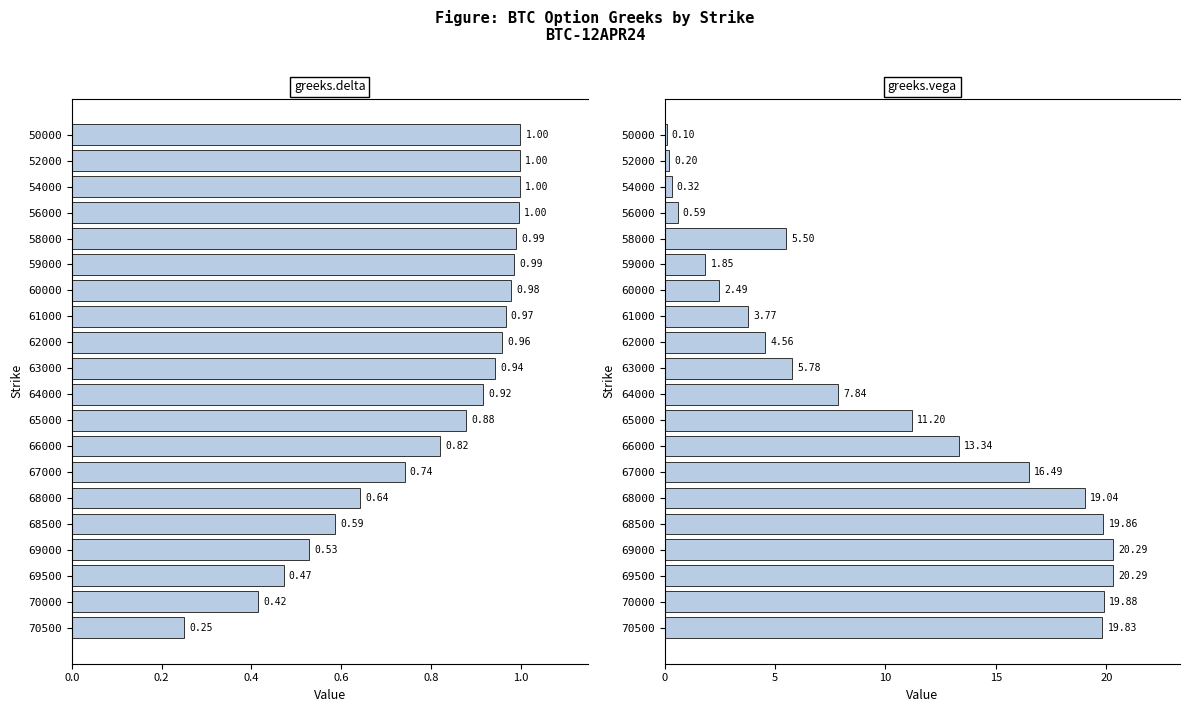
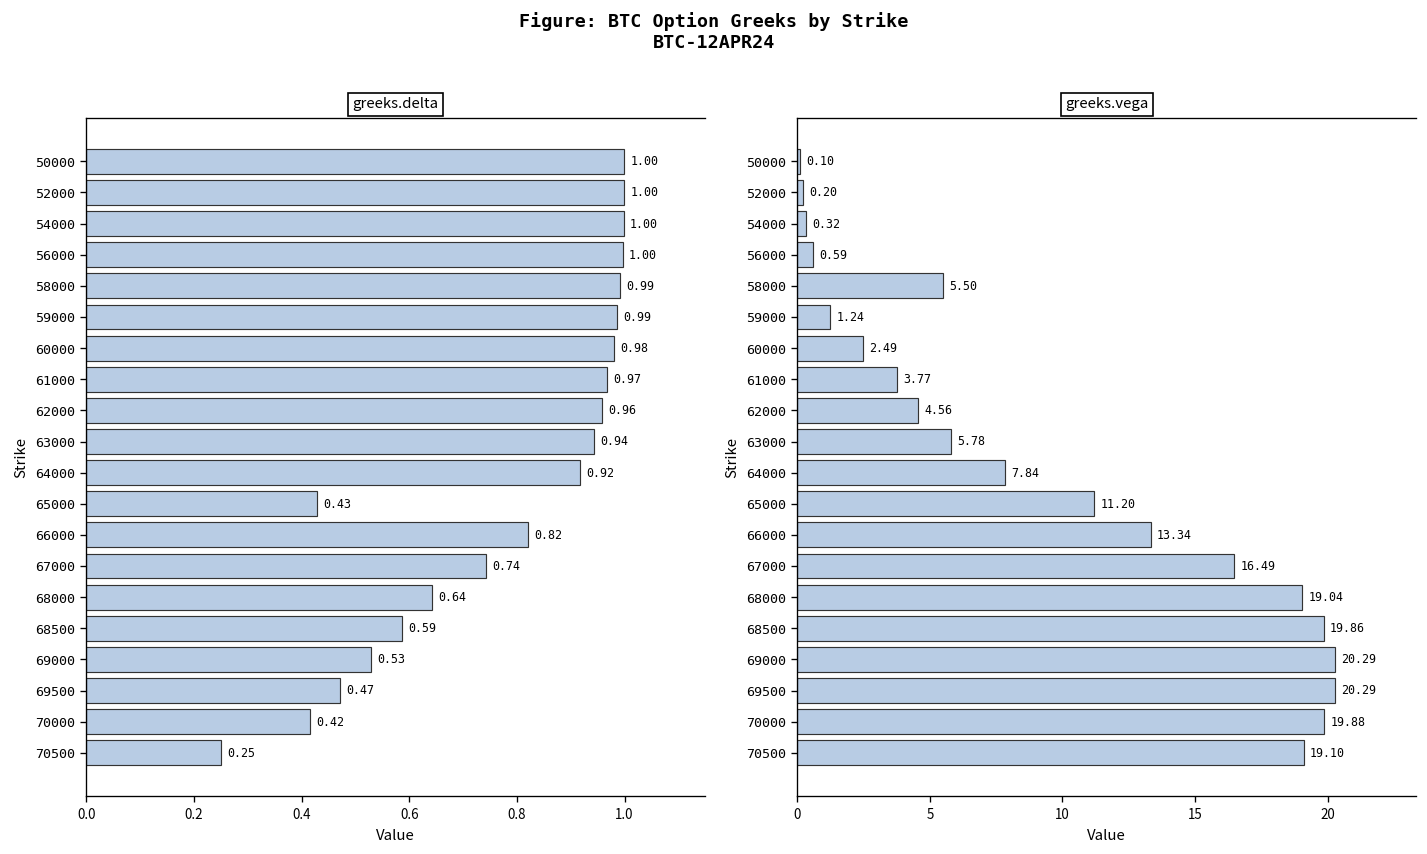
greeks.delta, 65000: 0.88 -> 0.43
greeks.vega, 59000: 1.85 -> 1.24
greeks.vega, 70500: 19.83 -> 19.10
